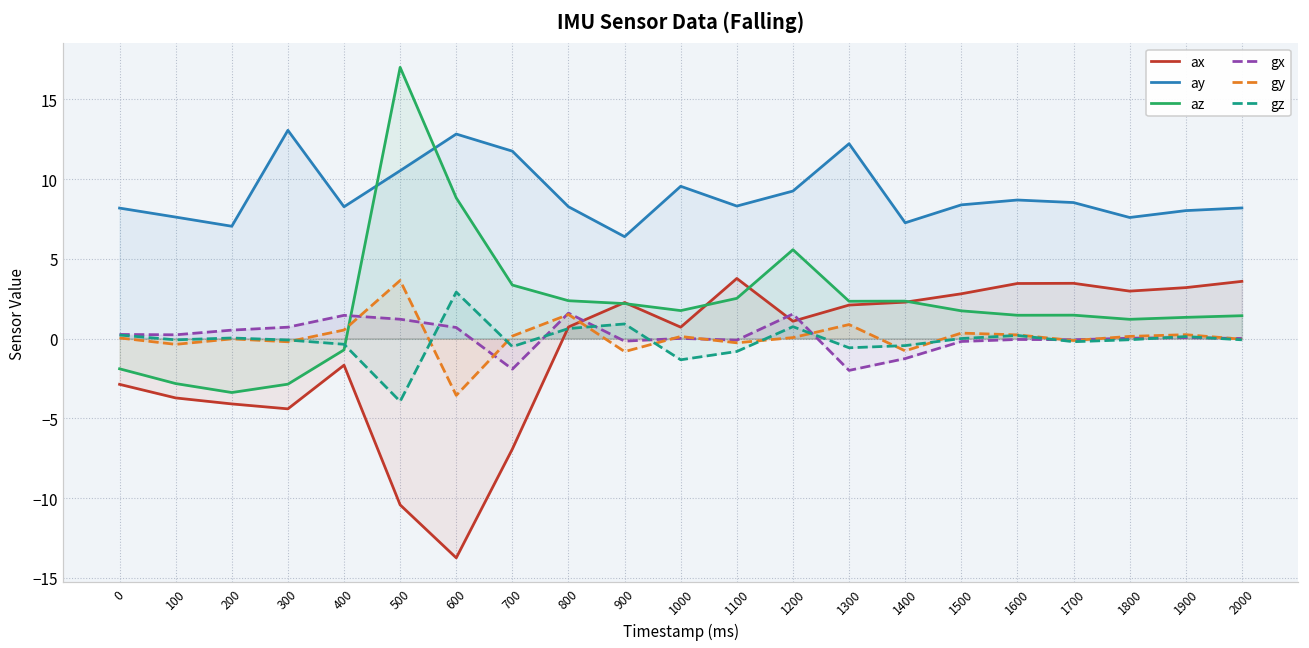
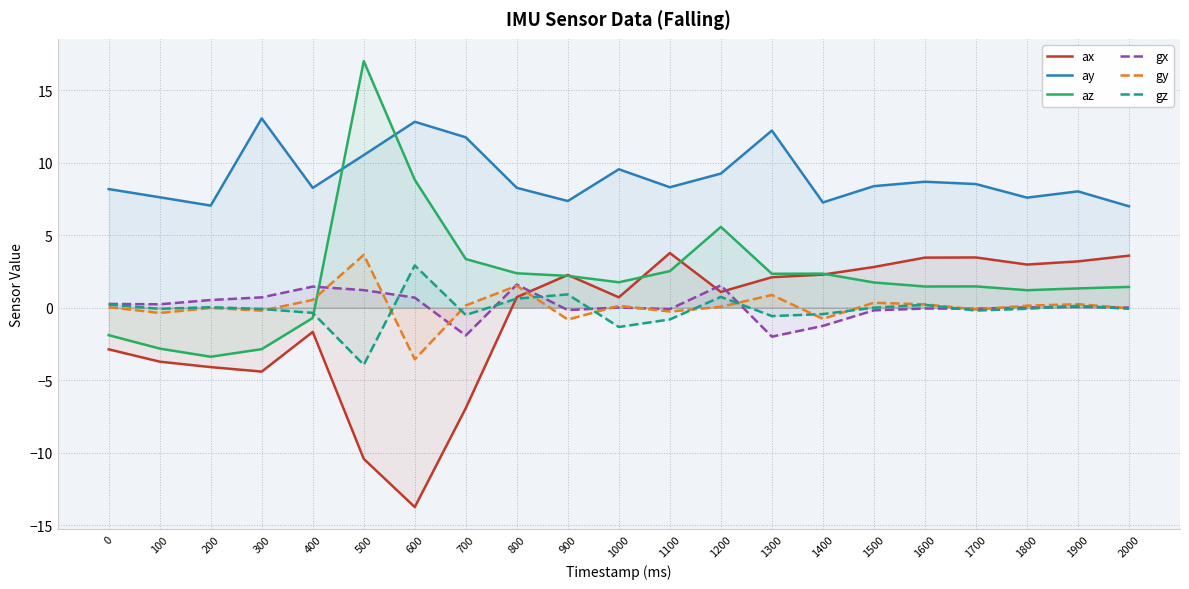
ay, 900: 6.4 -> 7.4
ay, 2000: 8.2 -> 7.0
